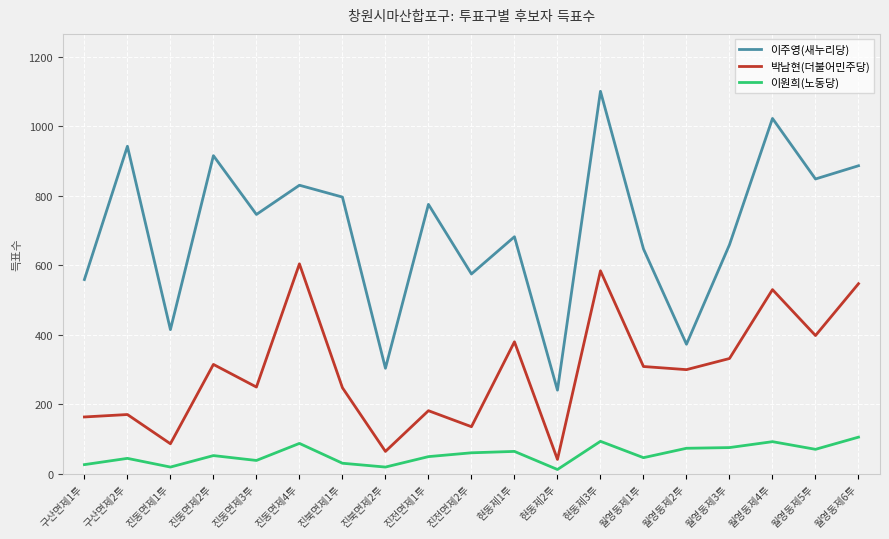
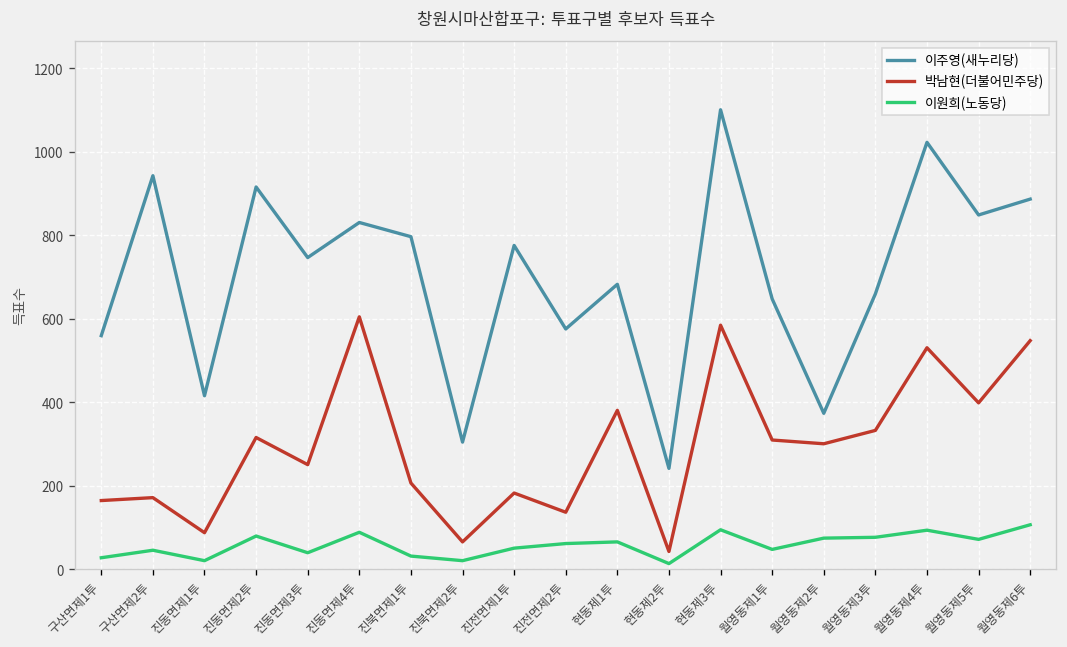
이원희(노동당), 진동면제2투: 50 -> 80
박남현(더불어민주당), 진북면제1투: 250 -> 210
